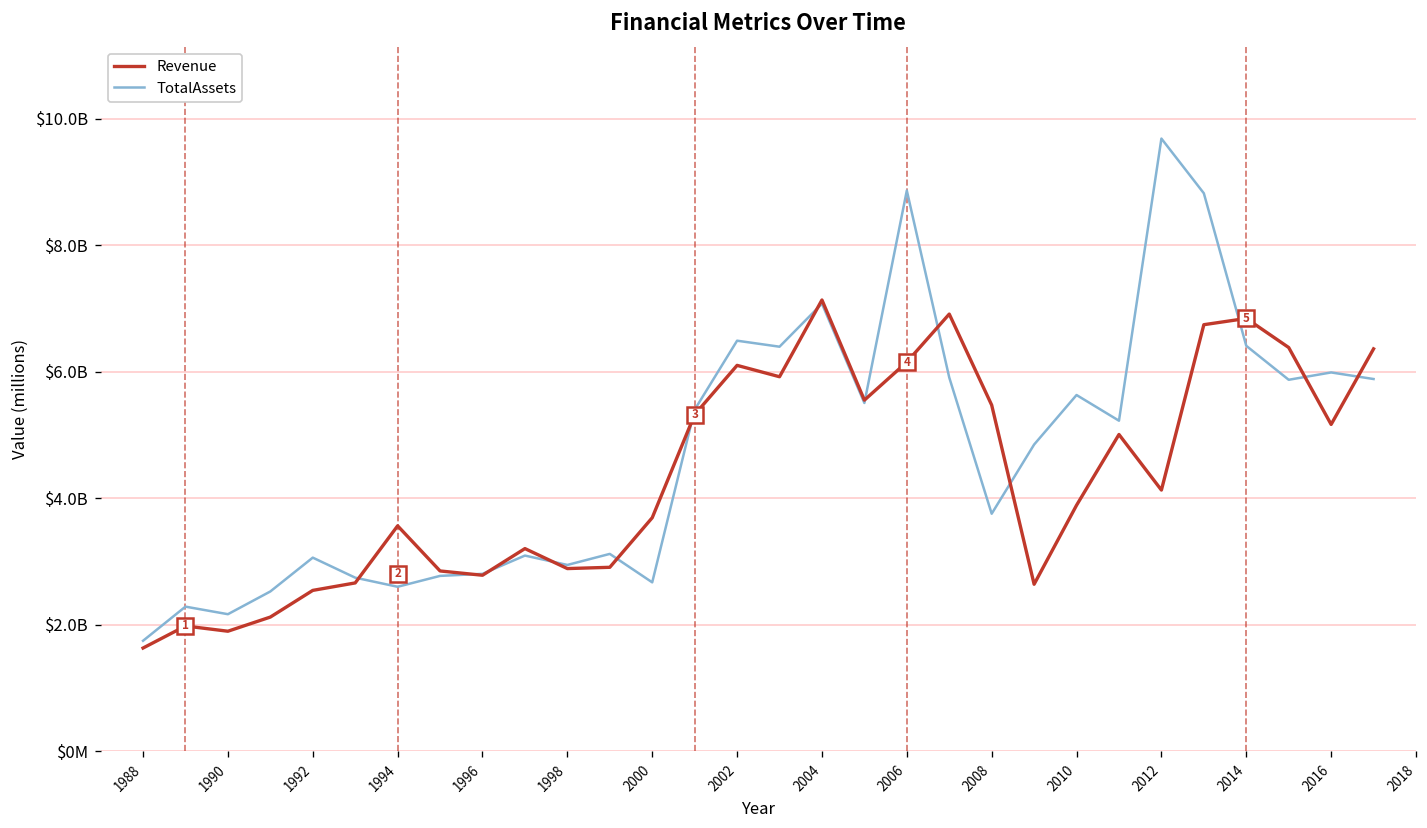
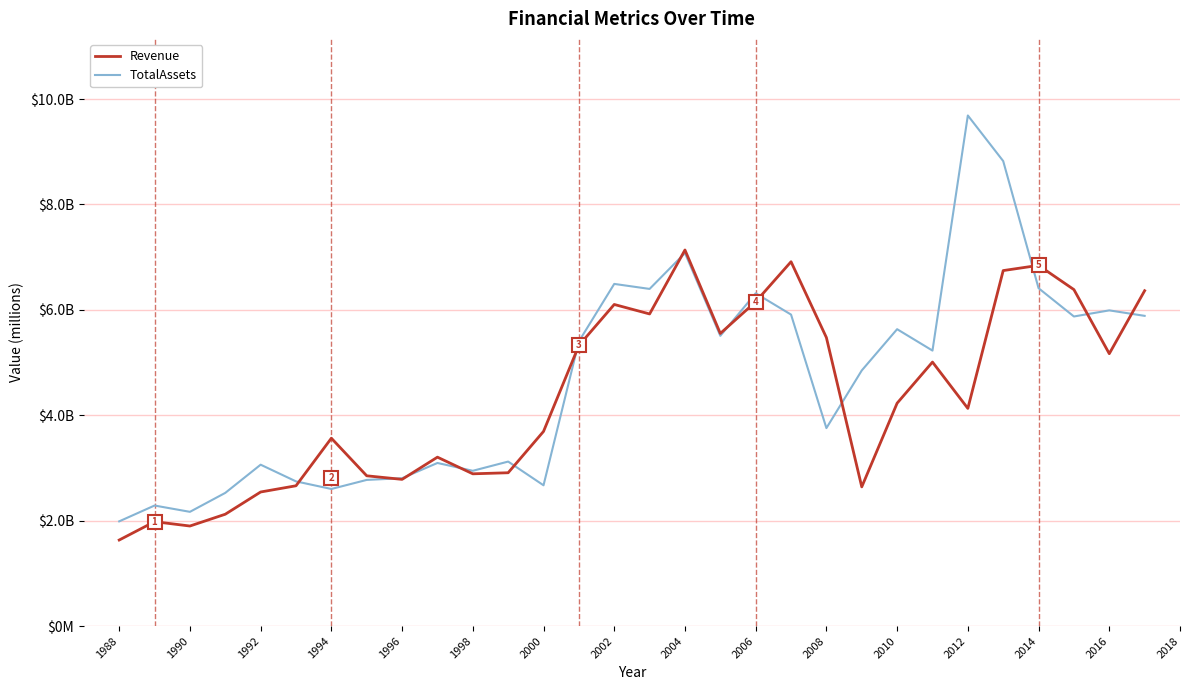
TotalAssets, 1988: $1700000000 -> $2000000000
TotalAssets, 2006: $8900000000 -> $6300000000
Revenue, 2010: $3900000000 -> $4200000000
